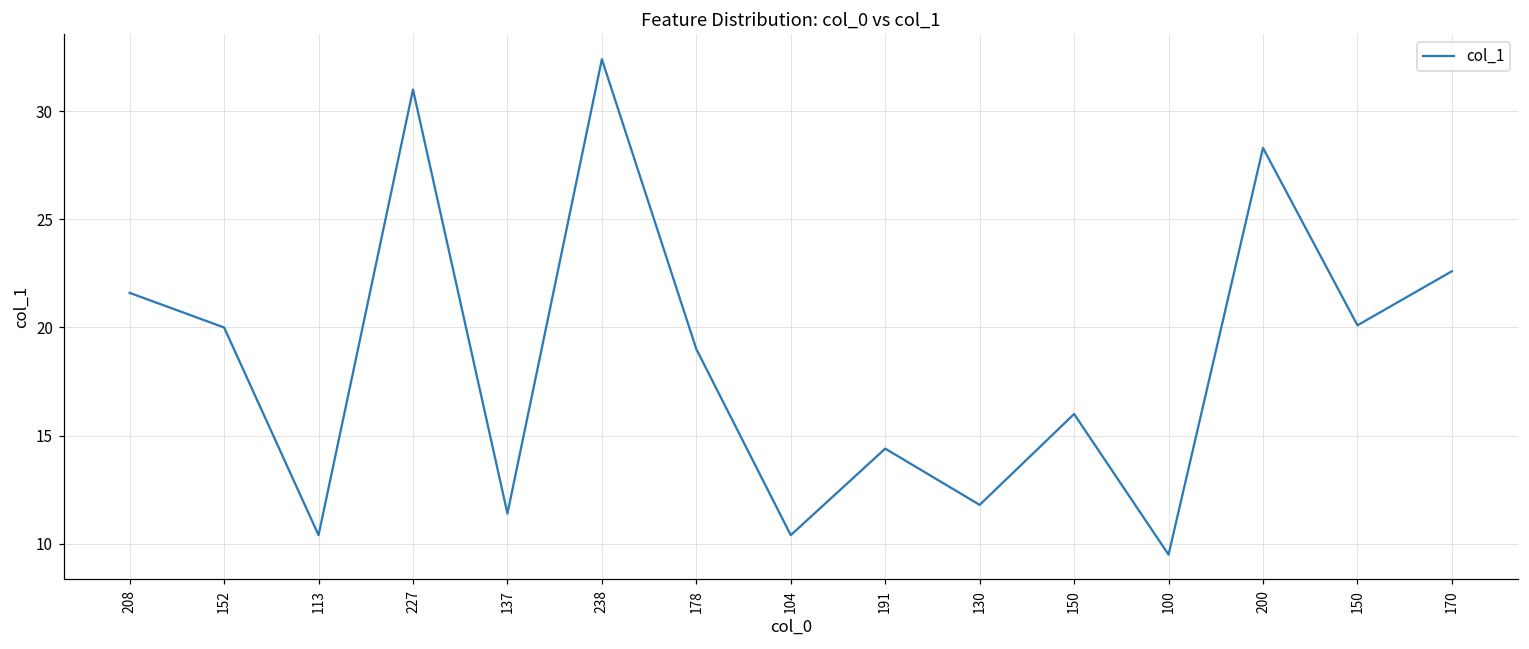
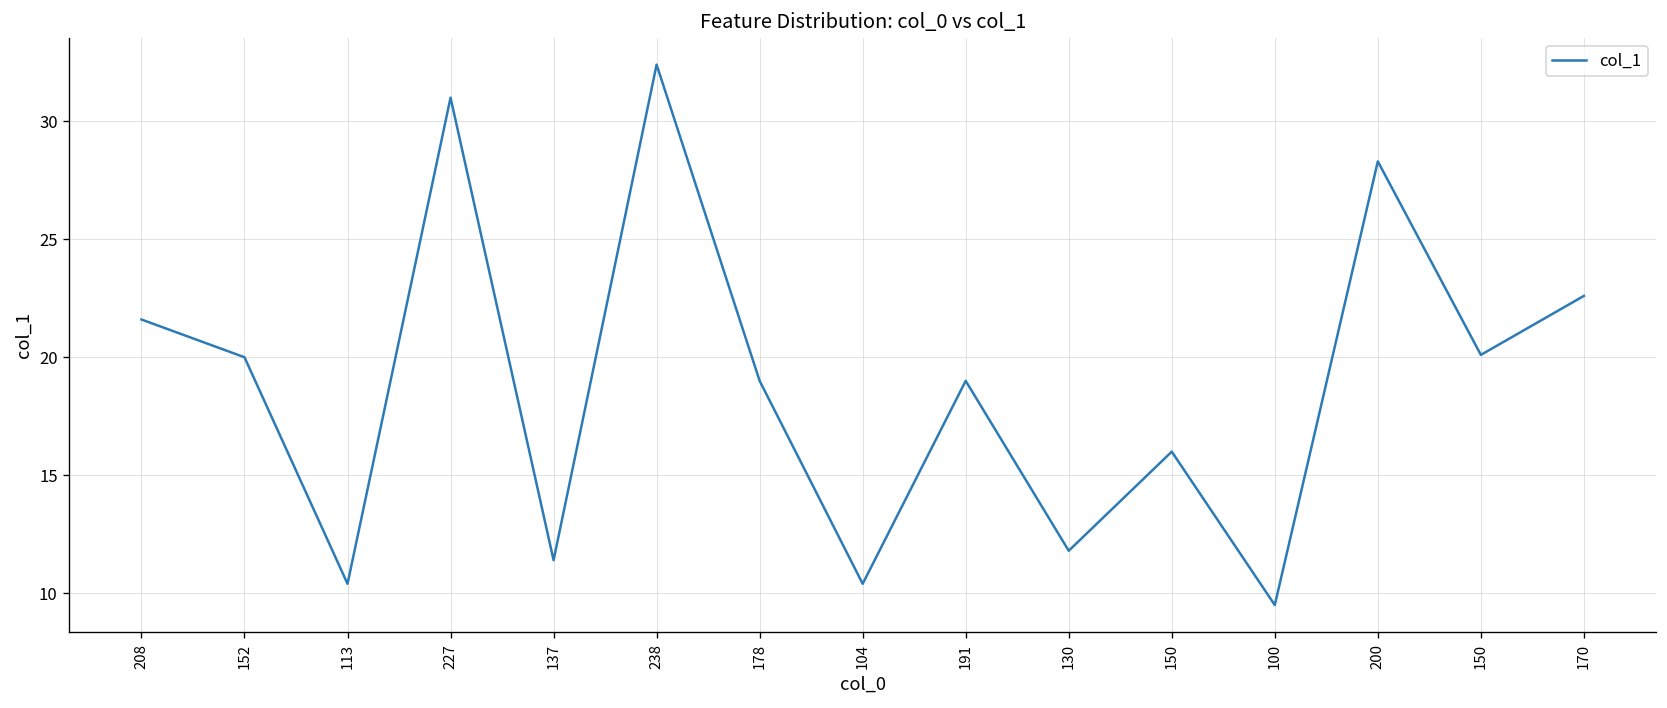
191: 14.4 -> 19.0
